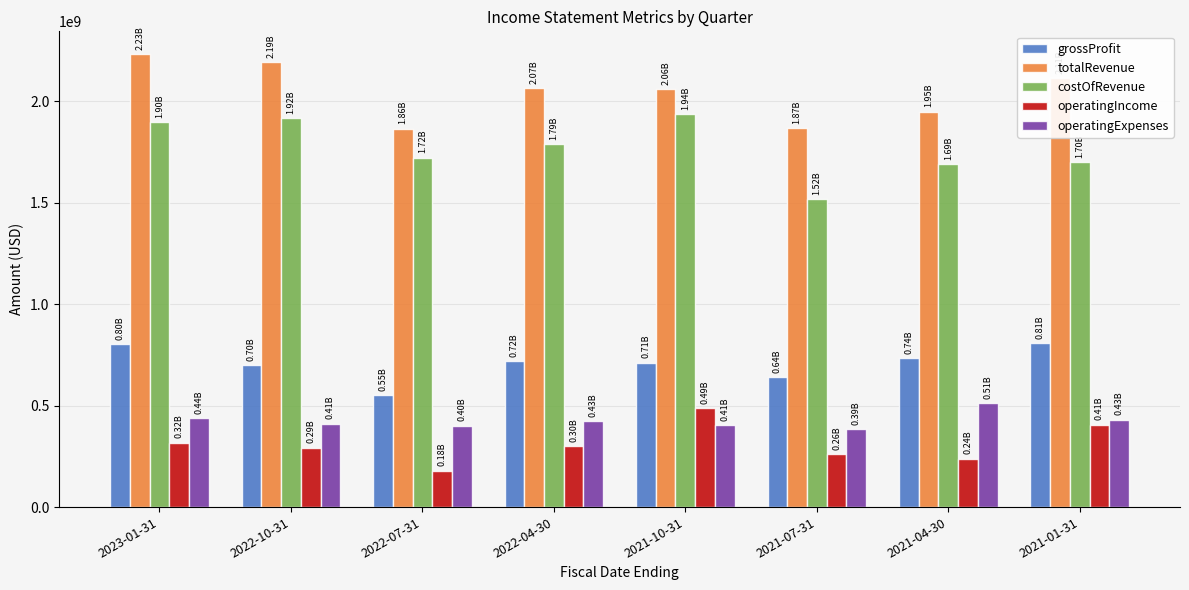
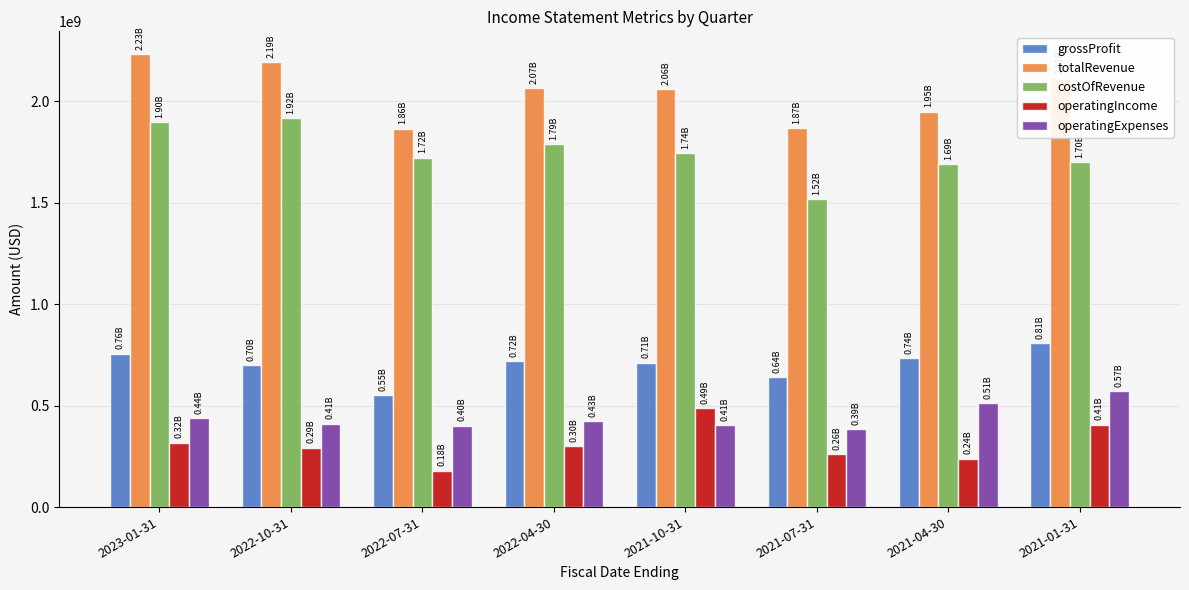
grossProfit, 2023-01-31: 0.80B -> 0.76B
costOfRevenue, 2021-10-31: 1.94B -> 1.74B
operatingExpenses, 2021-01-31: 0.43B -> 0.57B
